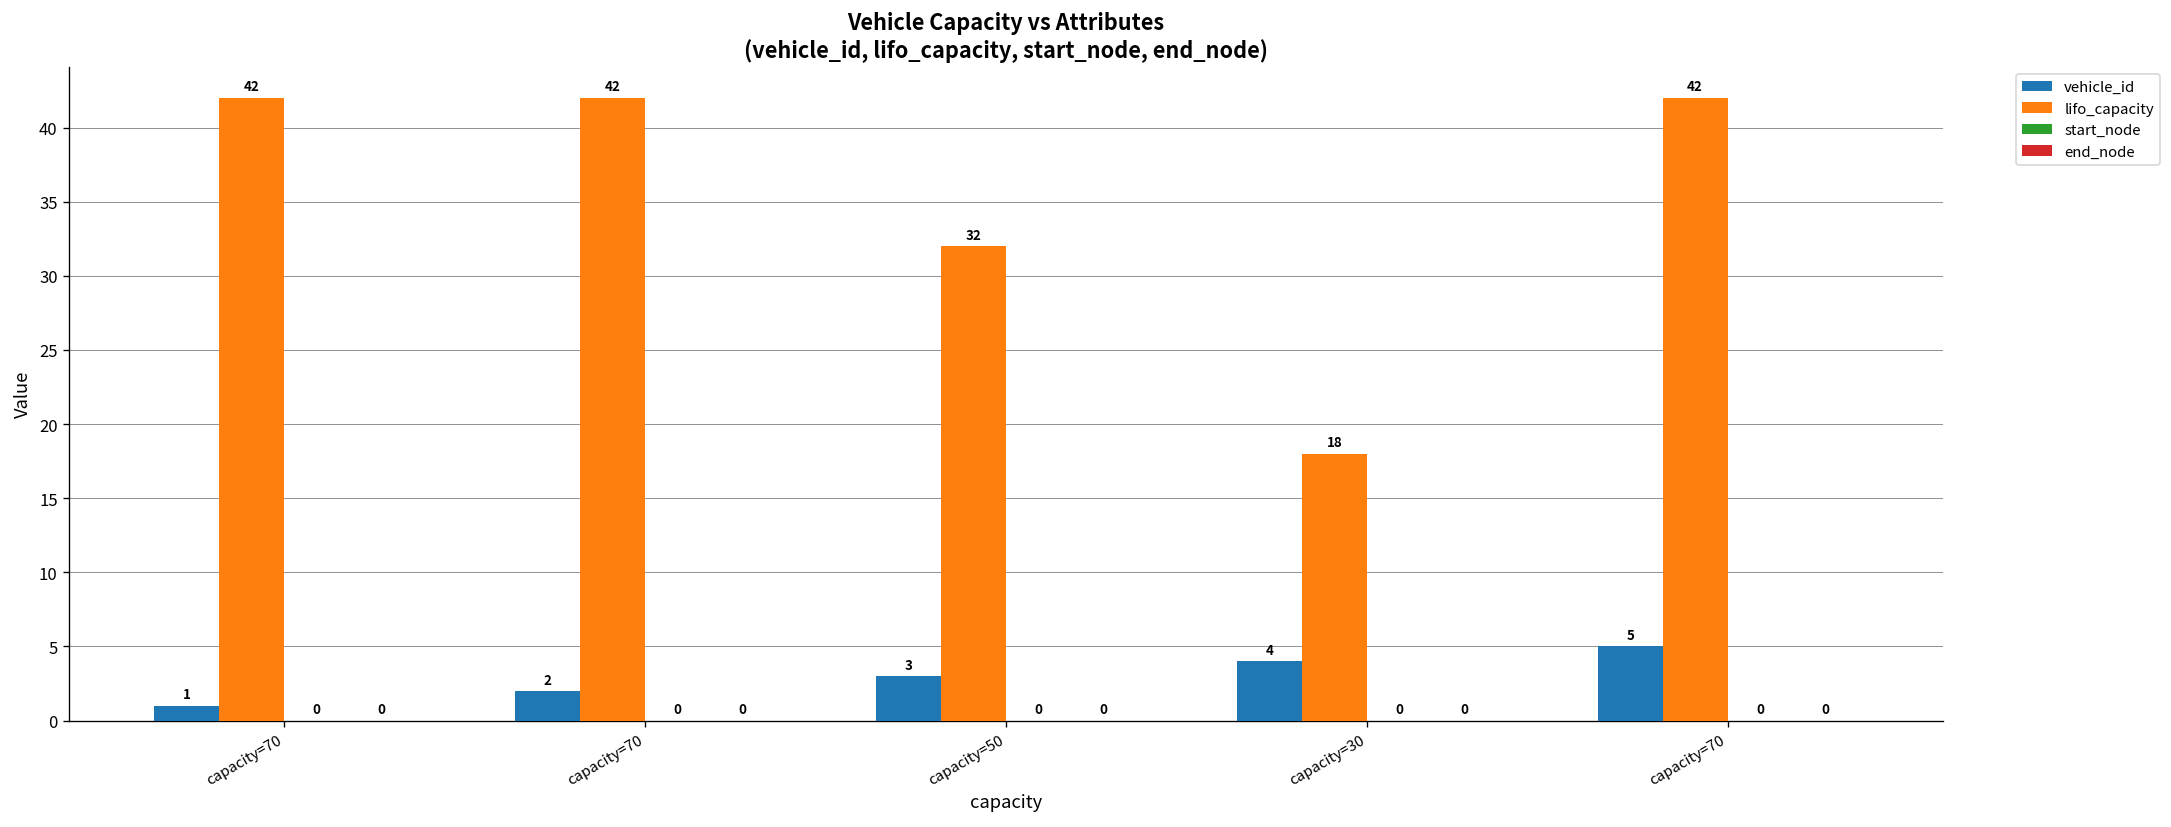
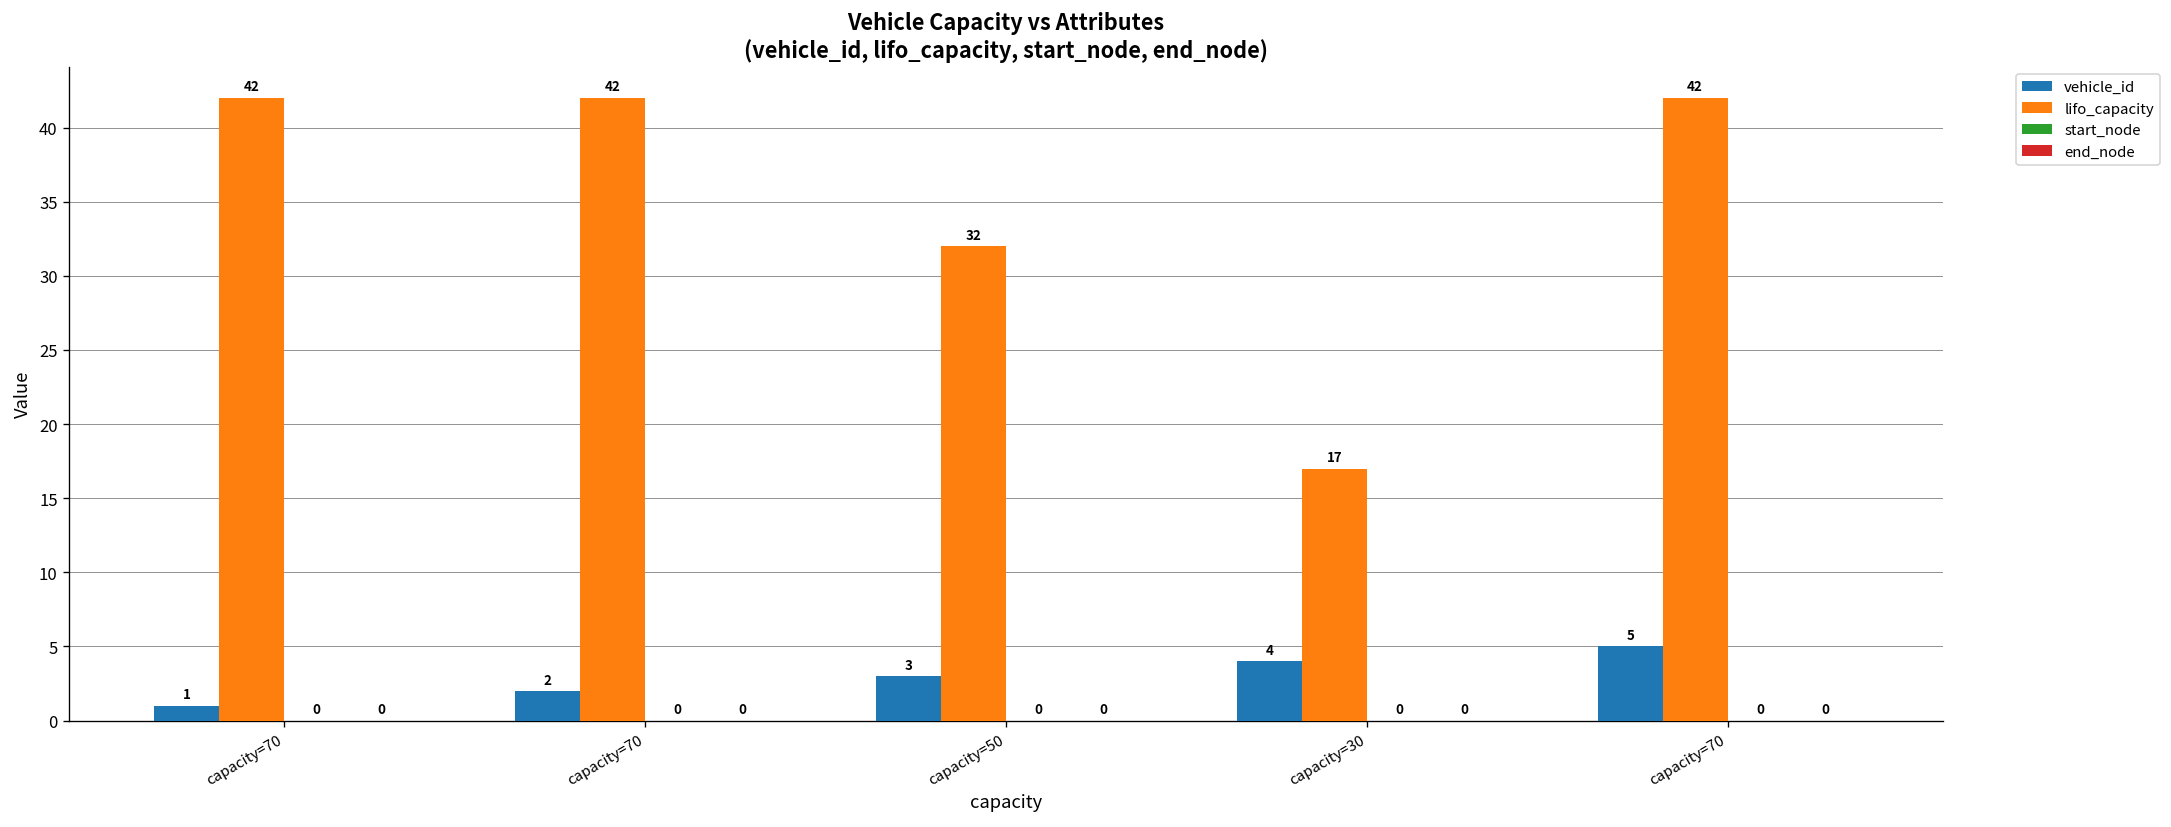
lifo_capacity, capacity=30: 18 -> 17
